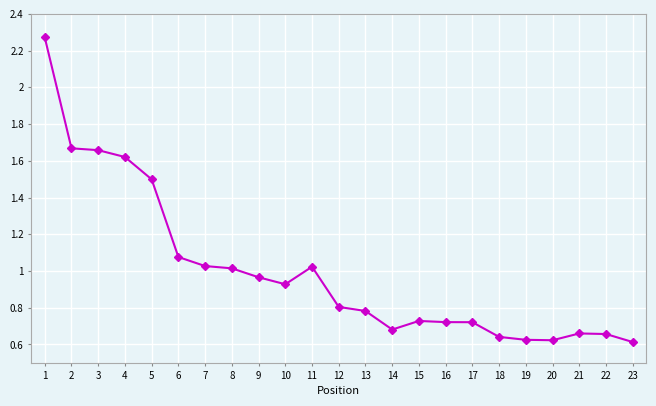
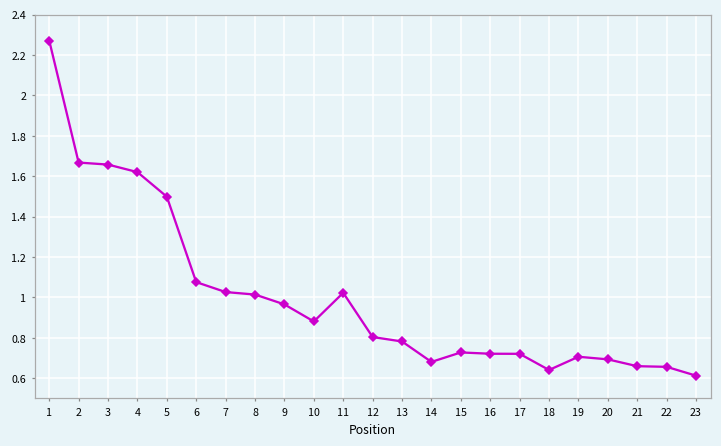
10: 0.93 -> 0.88
19: 0.63 -> 0.71
20: 0.62 -> 0.69
